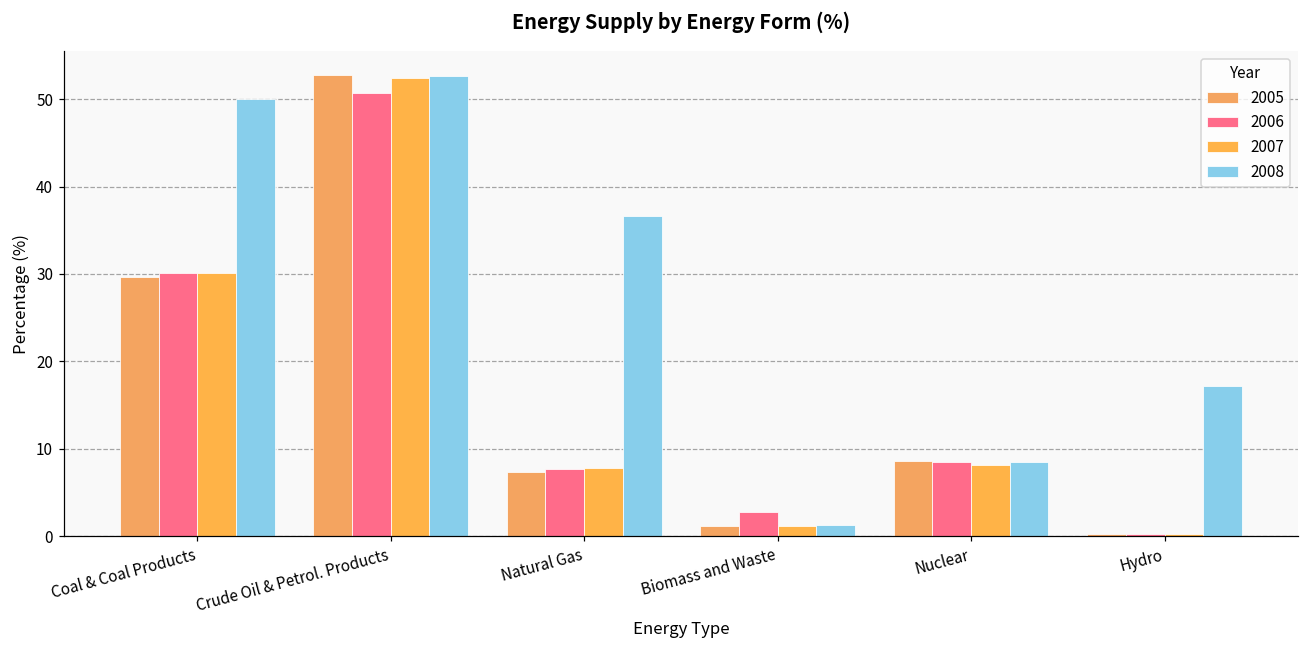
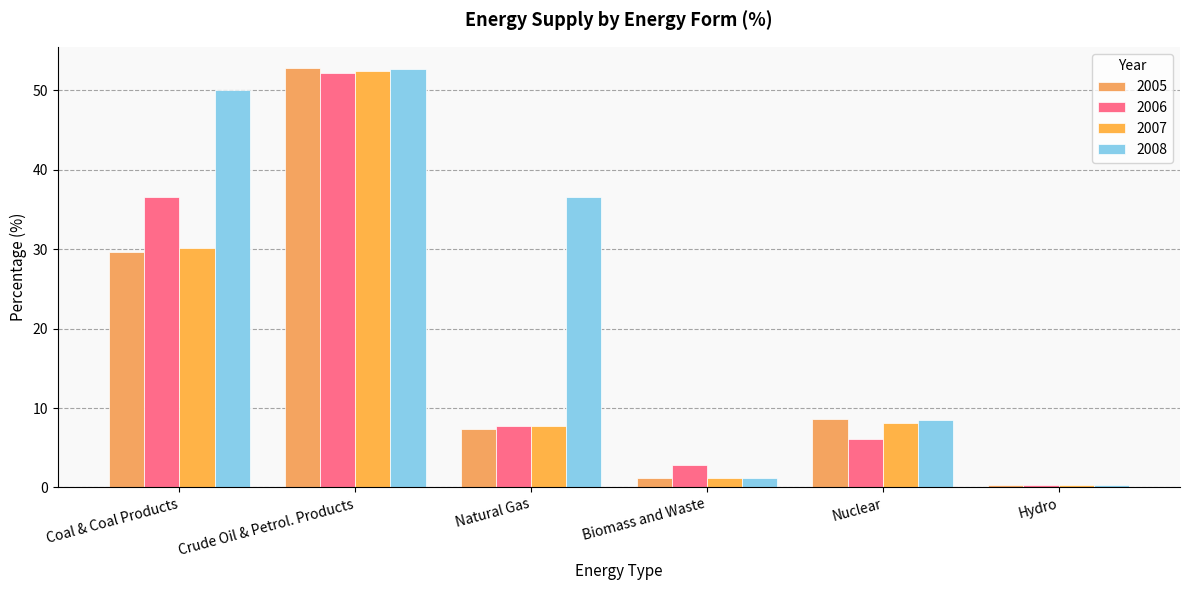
2006, Coal & Coal Products: 30 -> 36
2006, Crude Oil & Petrol. Products: 51 -> 52
2006, Nuclear: 8 -> 6
2008, Hydro: 17 -> 0
